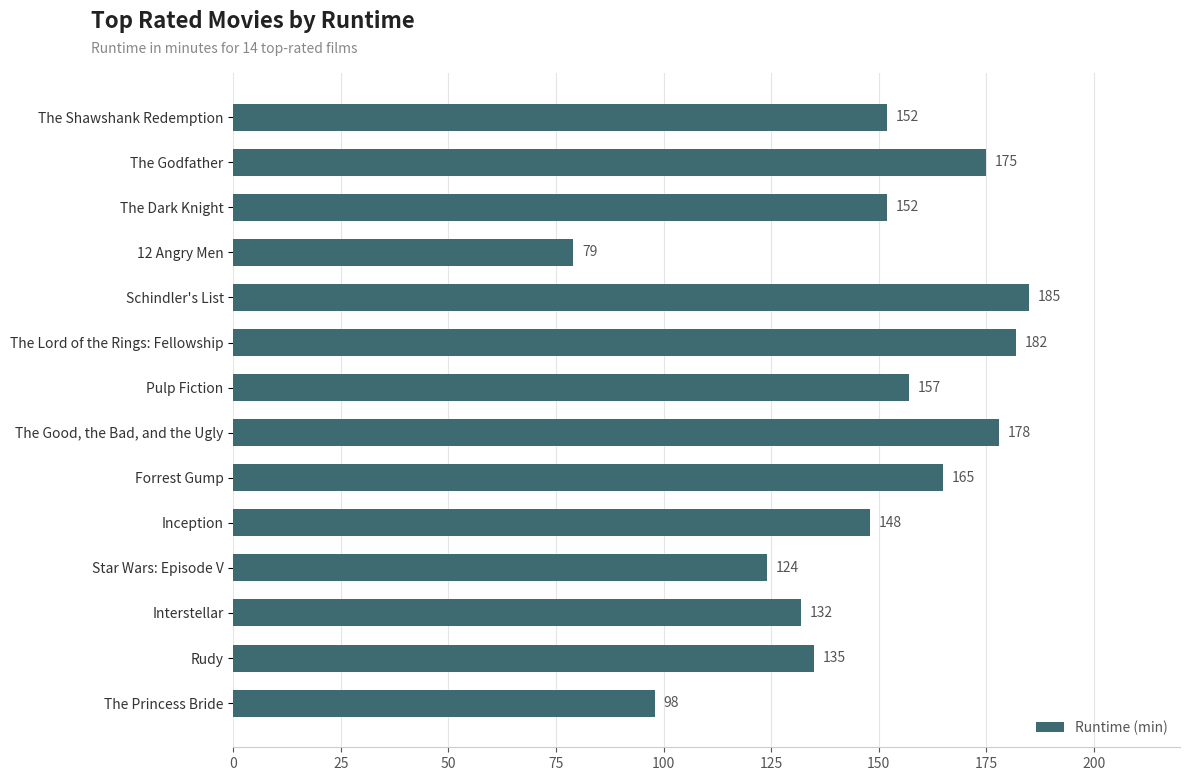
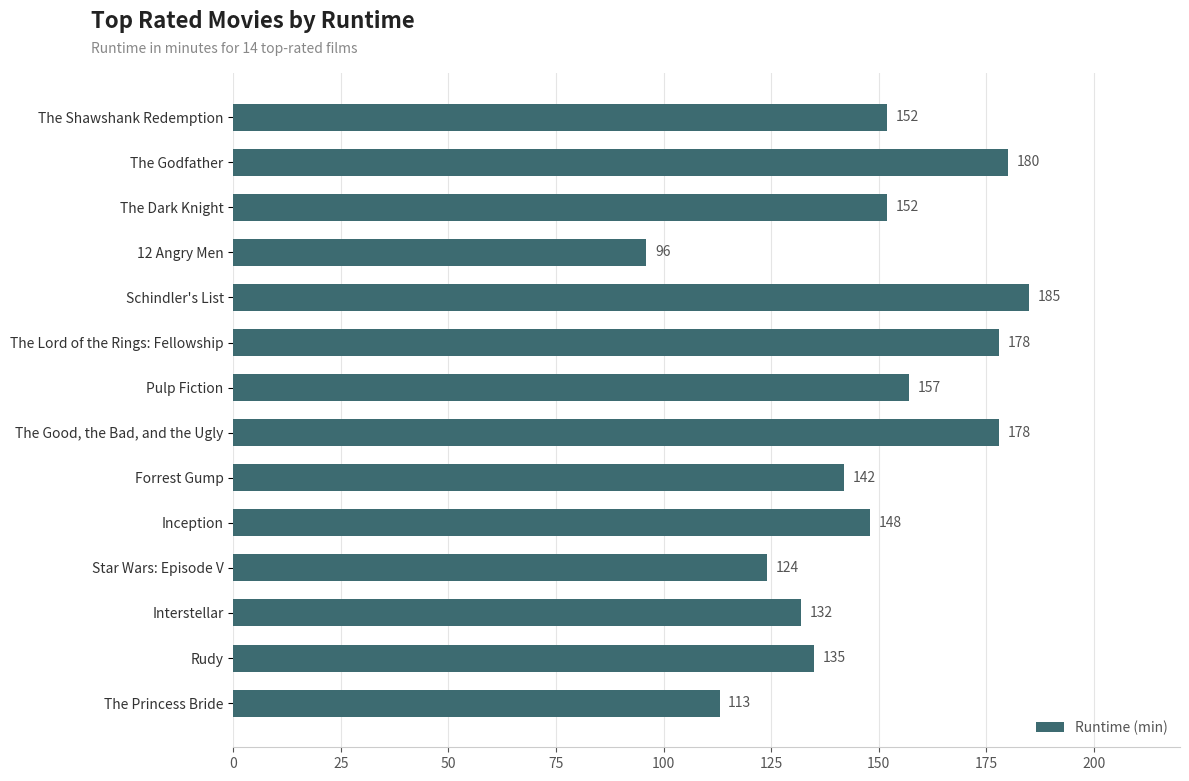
The Godfather: 175 -> 180
12 Angry Men: 79 -> 96
The Lord of the Rings: Fellowship: 182 -> 178
Forrest Gump: 165 -> 142
The Princess Bride: 98 -> 113
